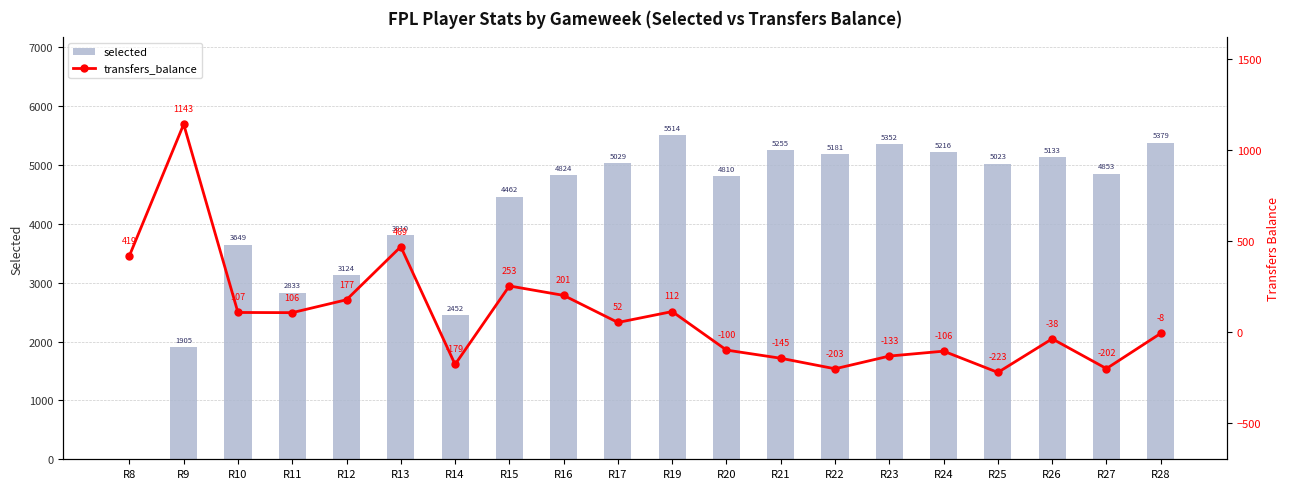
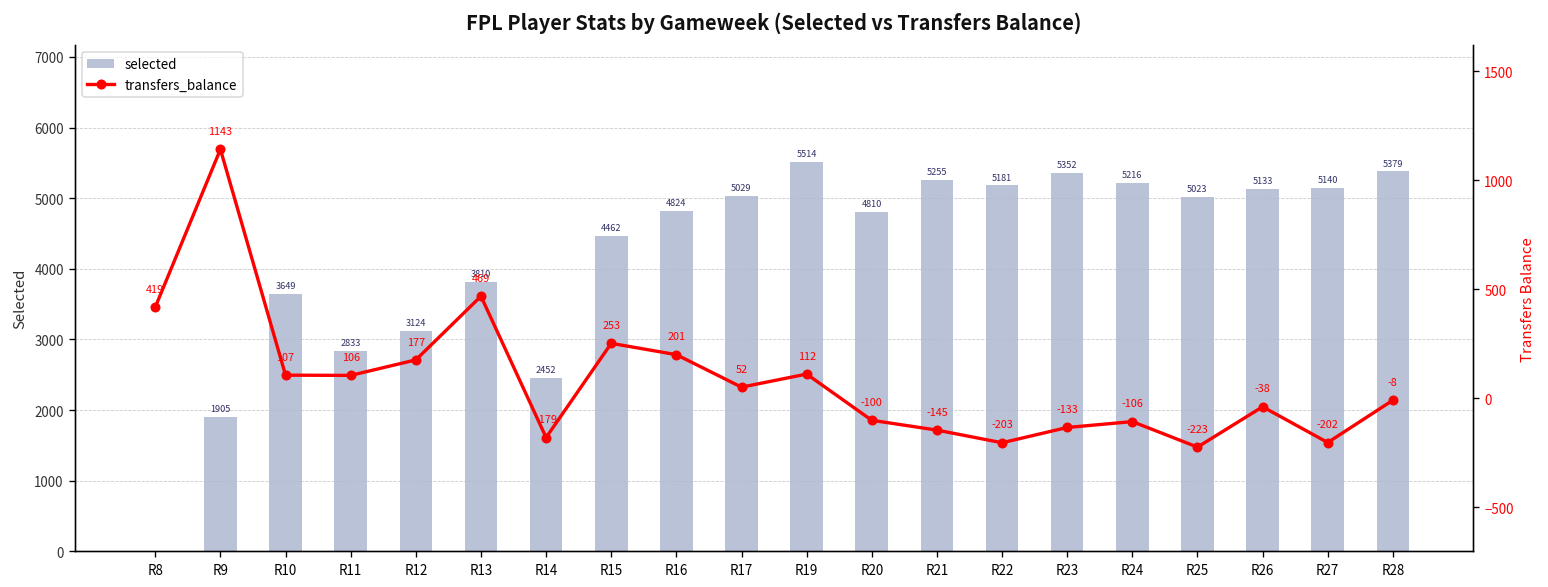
selected, R27: 4853 -> 5140
